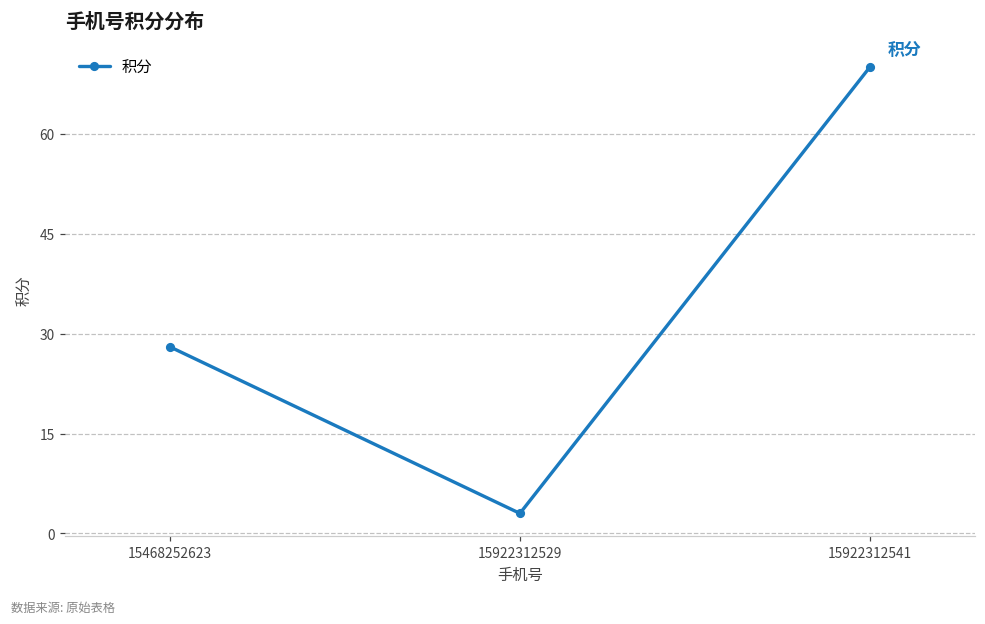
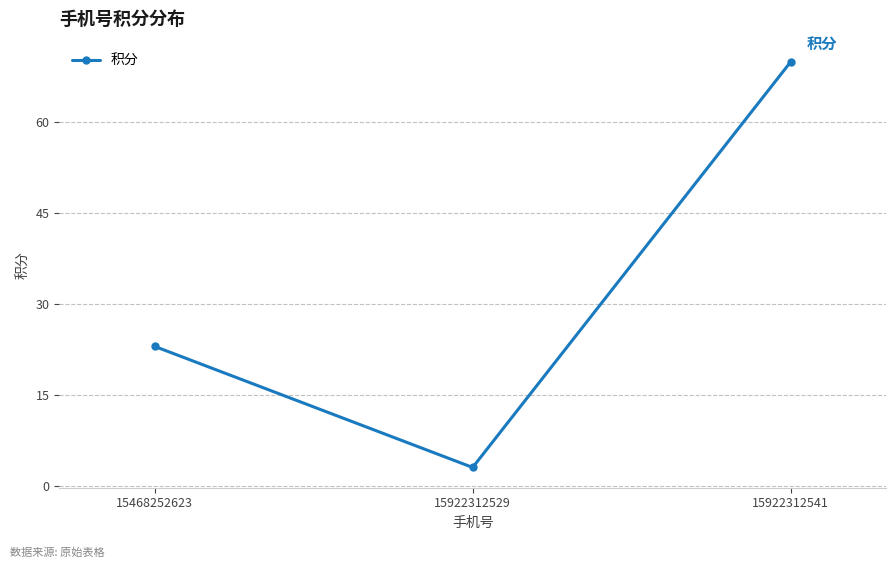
15468252623: 28 -> 23
